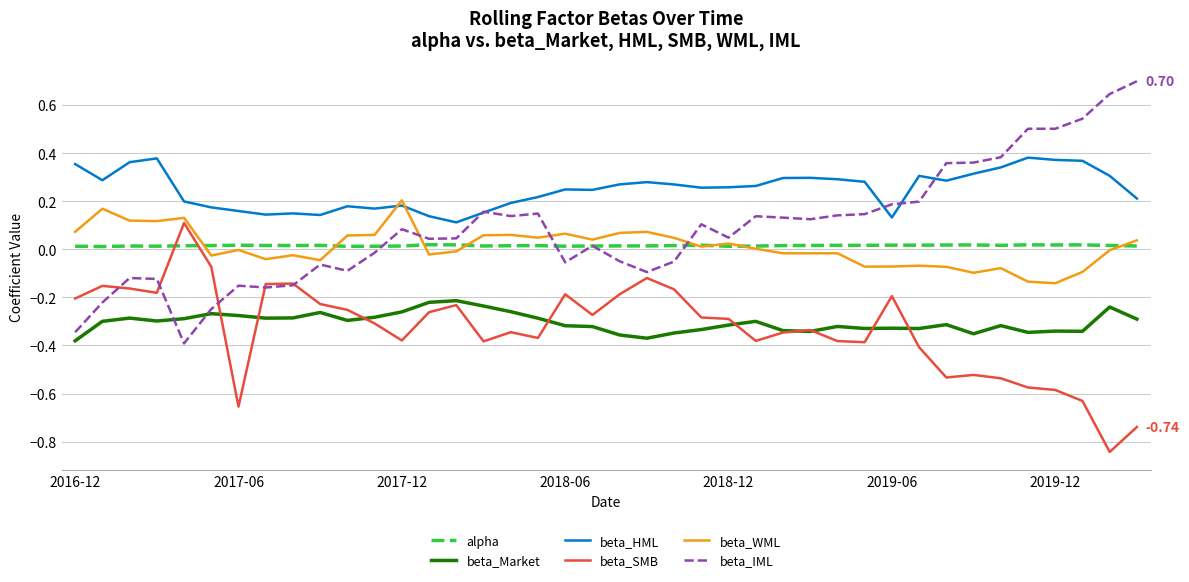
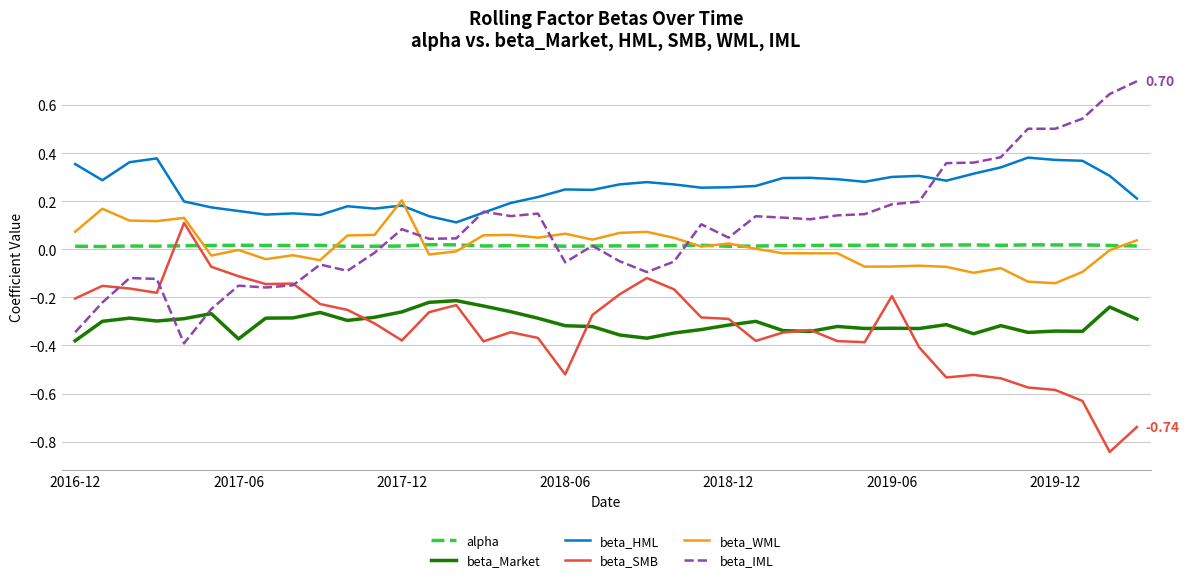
beta_Market, 2017-06: -0.28 -> -0.37
beta_SMB, 2017-06: -0.65 -> -0.11
beta_SMB, 2018-06: -0.19 -> -0.52
beta_HML, 2019-06: 0.13 -> 0.30
